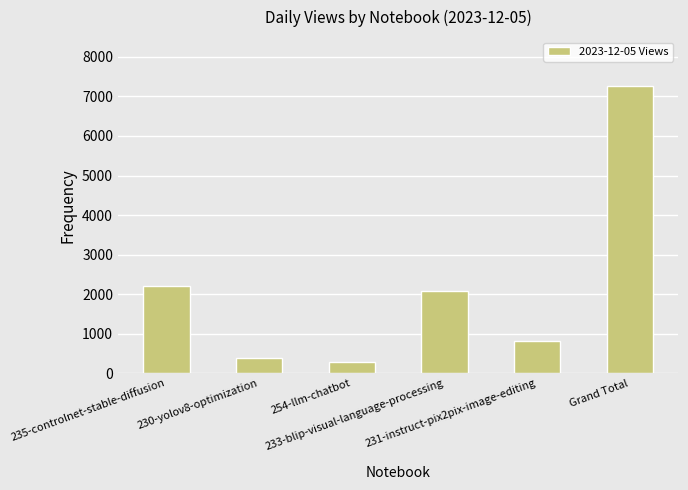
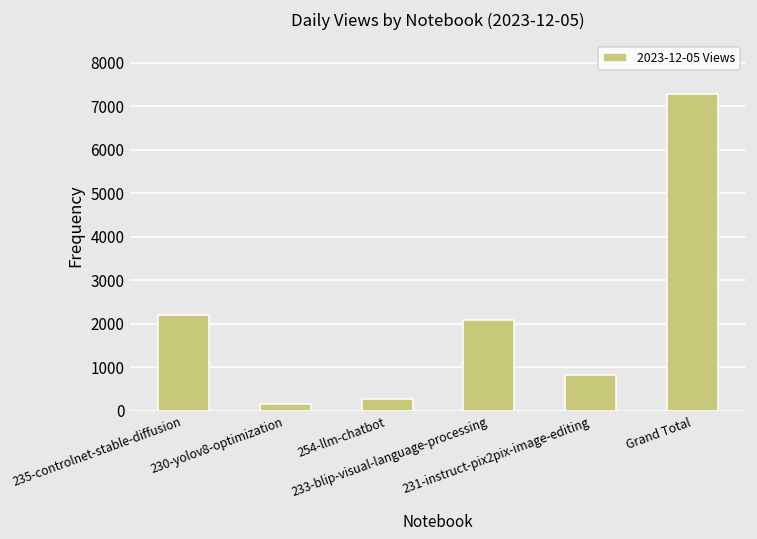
230-yolov8-optimization: 400 -> 200
